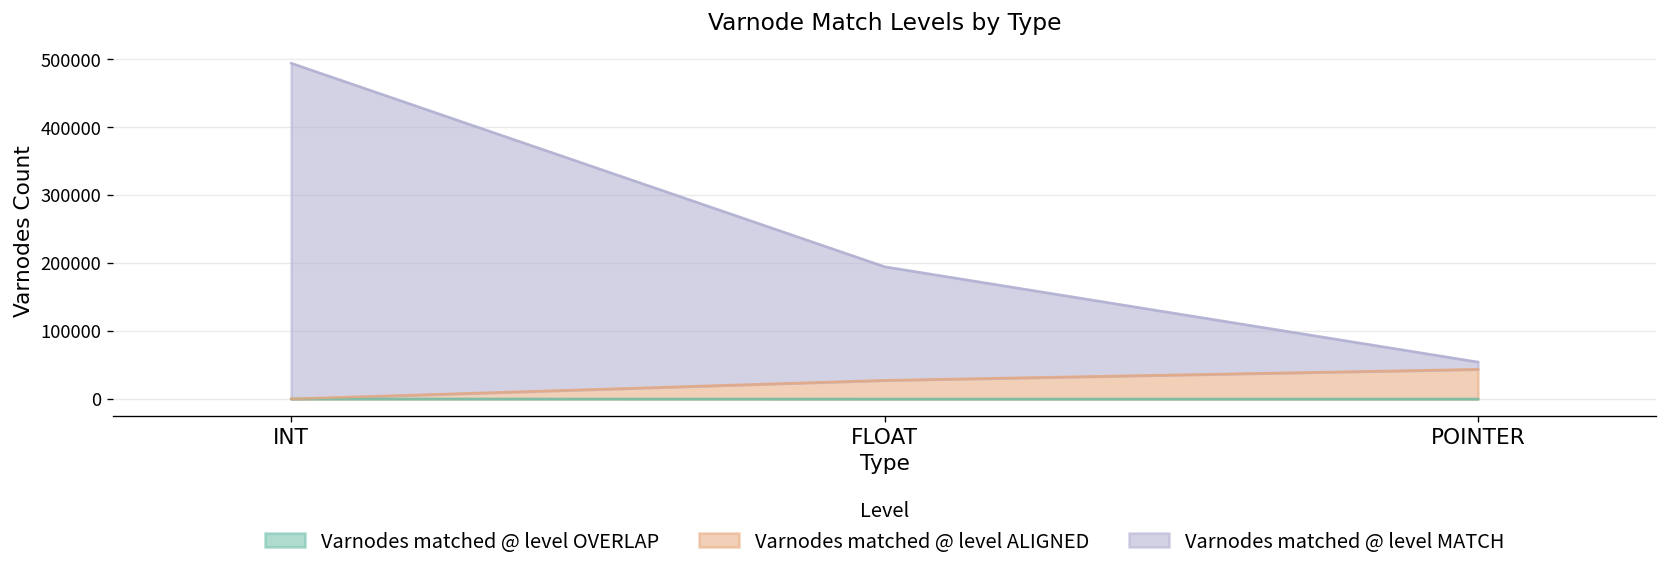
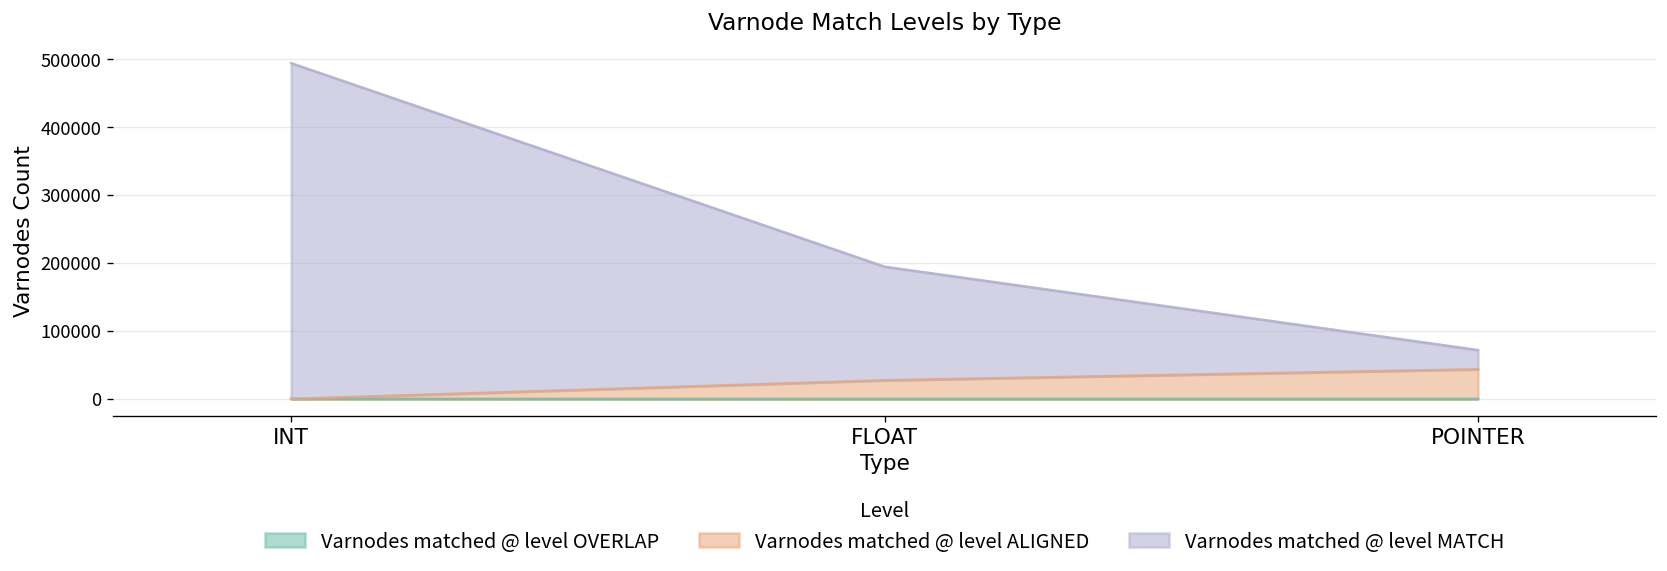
Varnodes matched @ level MATCH, POINTER: 10000 -> 30000
